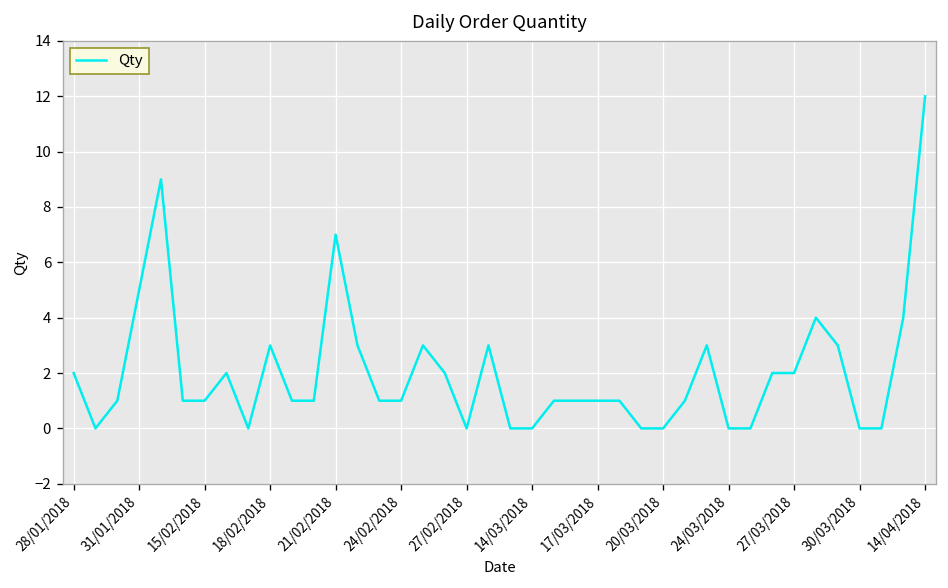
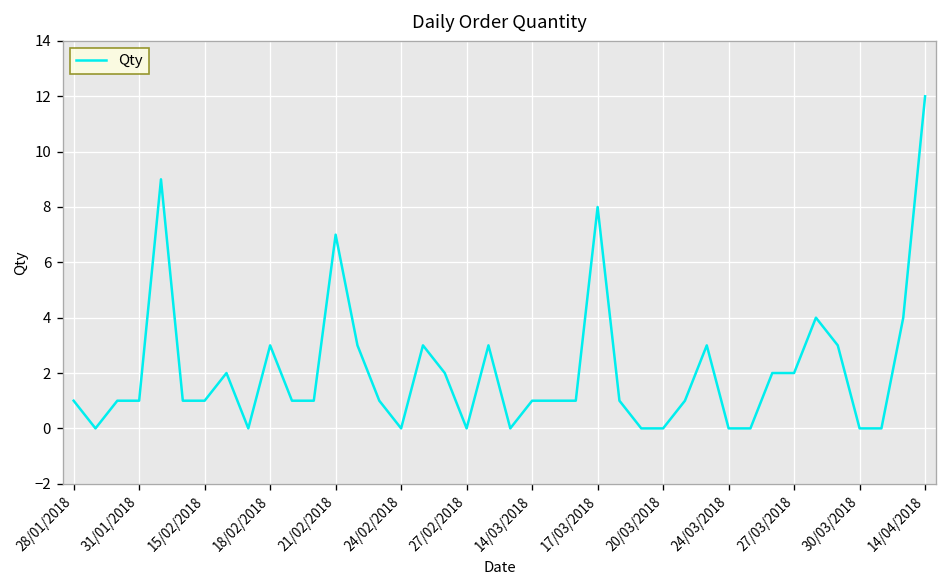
28/01/2018: 2 -> 1
31/01/2018: 5 -> 1
24/02/2018: 1 -> 0
14/03/2018: 0 -> 1
17/03/2018: 1 -> 8
